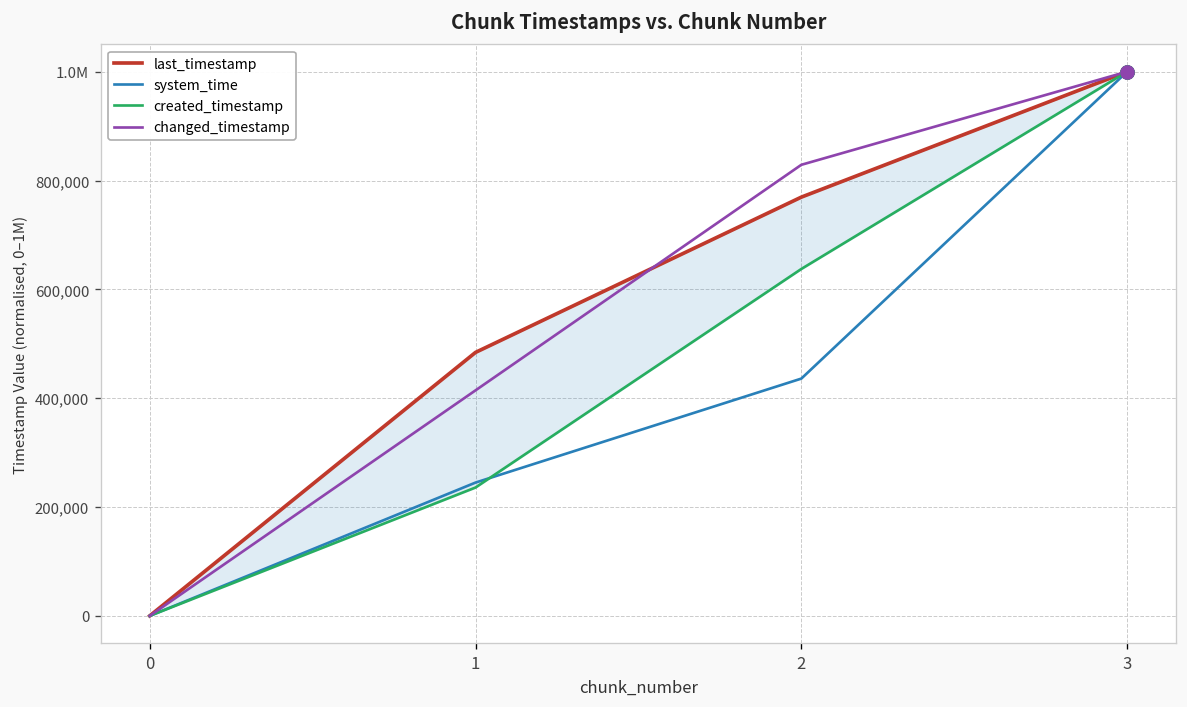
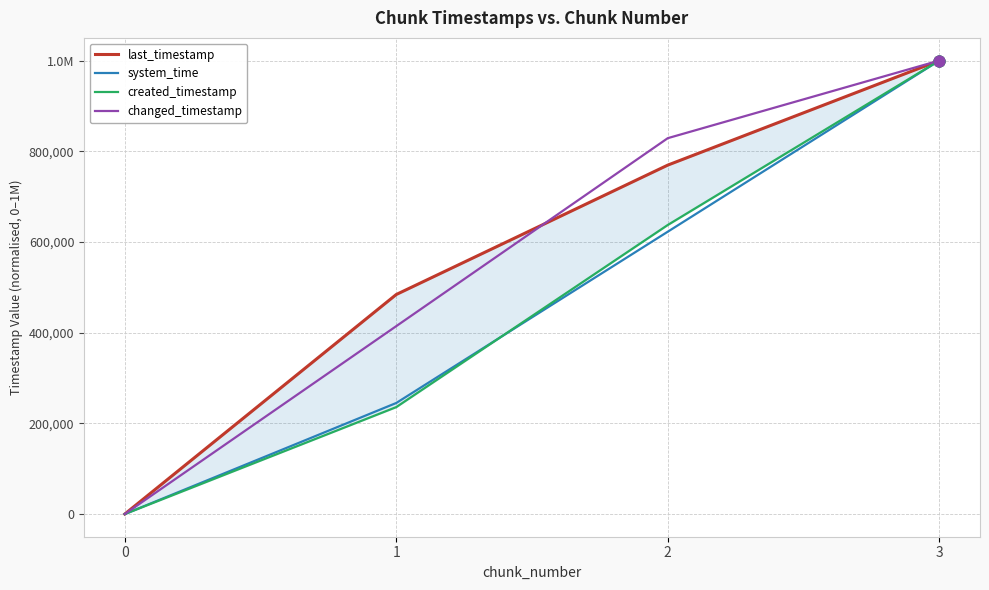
system_time, 2: 440,000 -> 620,000
